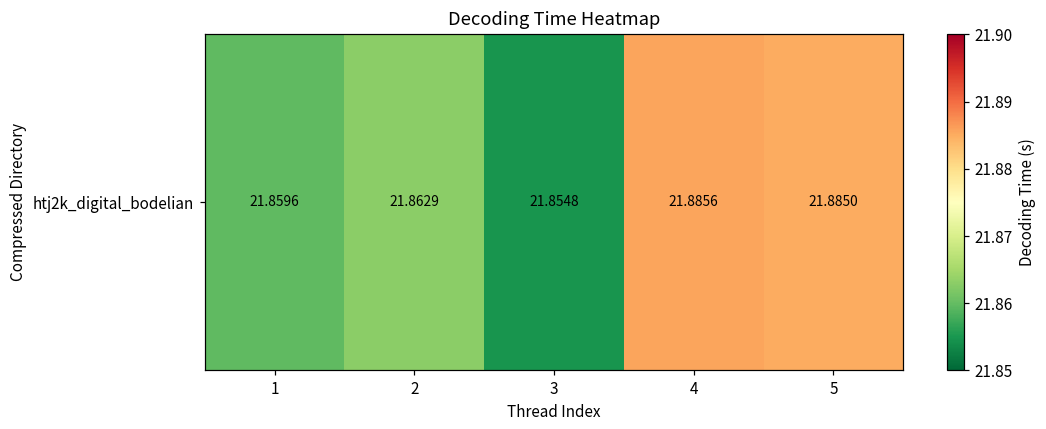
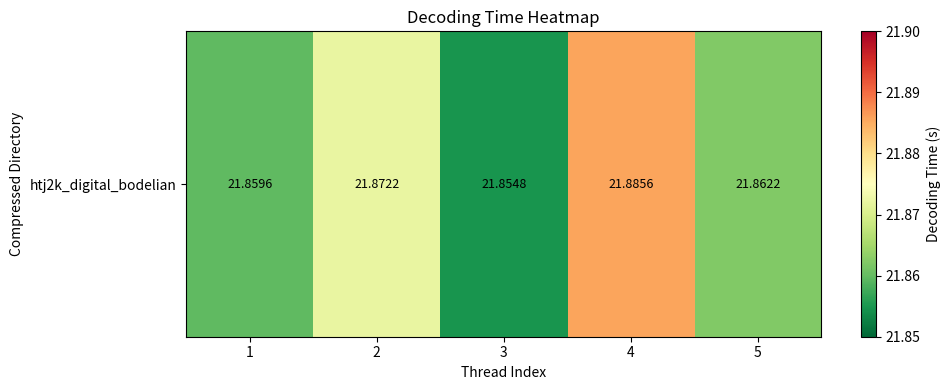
htj2k_digital_bodelian, 2: 21.8629 -> 21.8722
htj2k_digital_bodelian, 5: 21.8850 -> 21.8622
